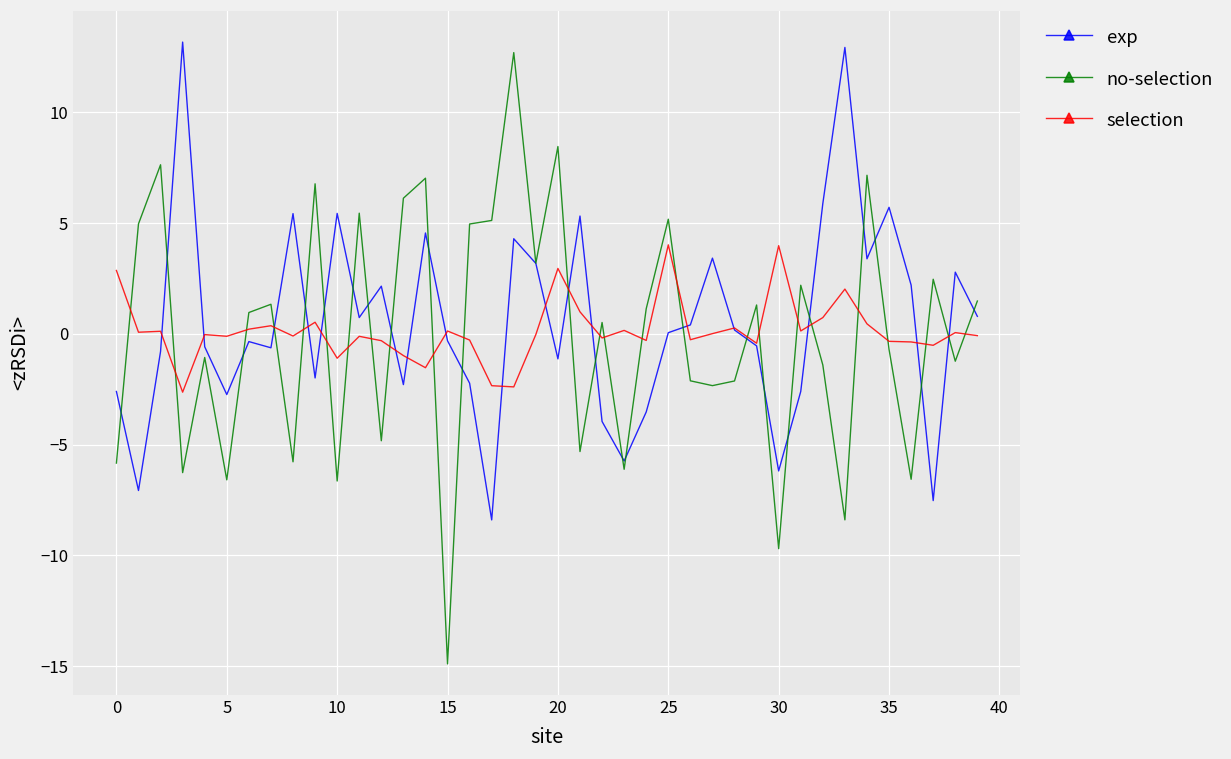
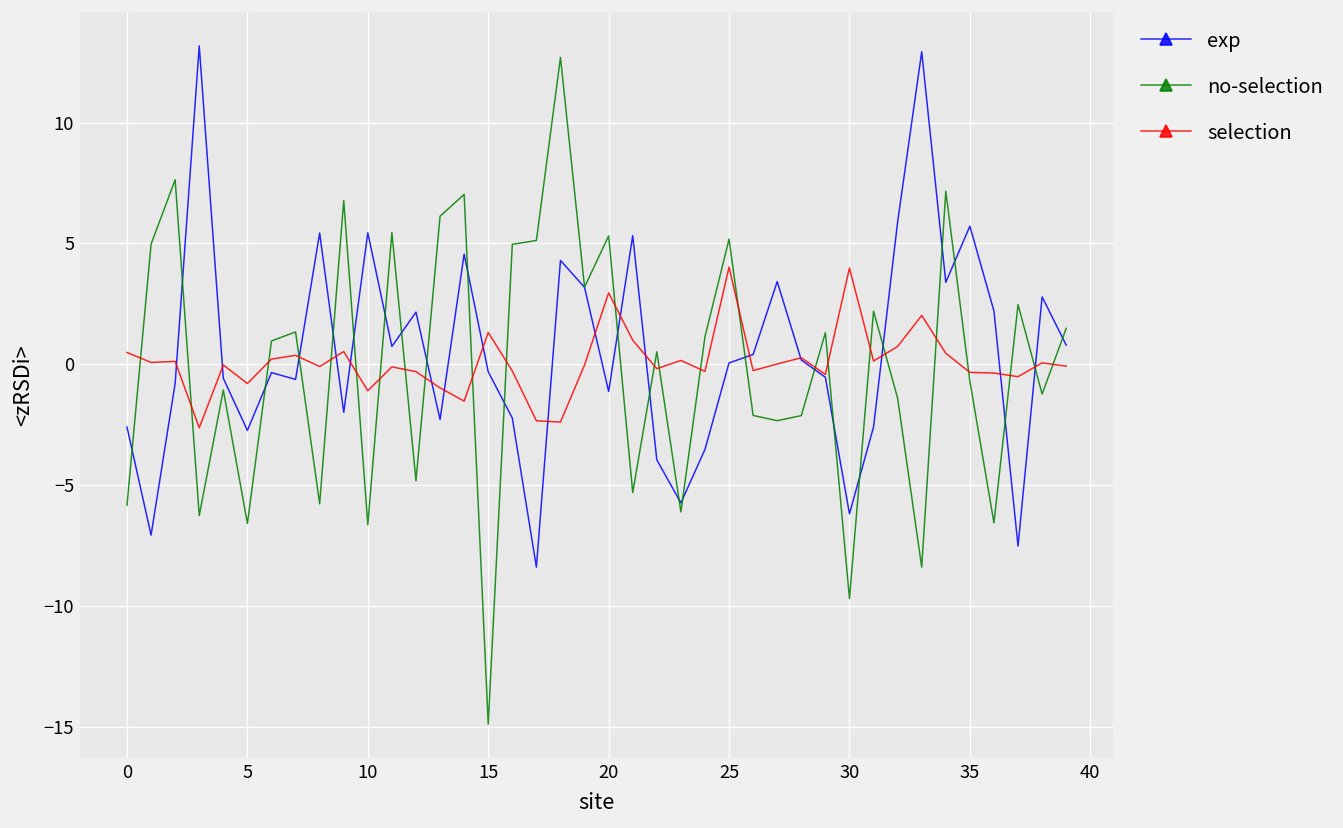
selection, 0: 2.9 -> 0.5
selection, 5: -0.1 -> -0.8
selection, 15: 0.1 -> 1.3
no-selection, 20: 8.5 -> 5.3
